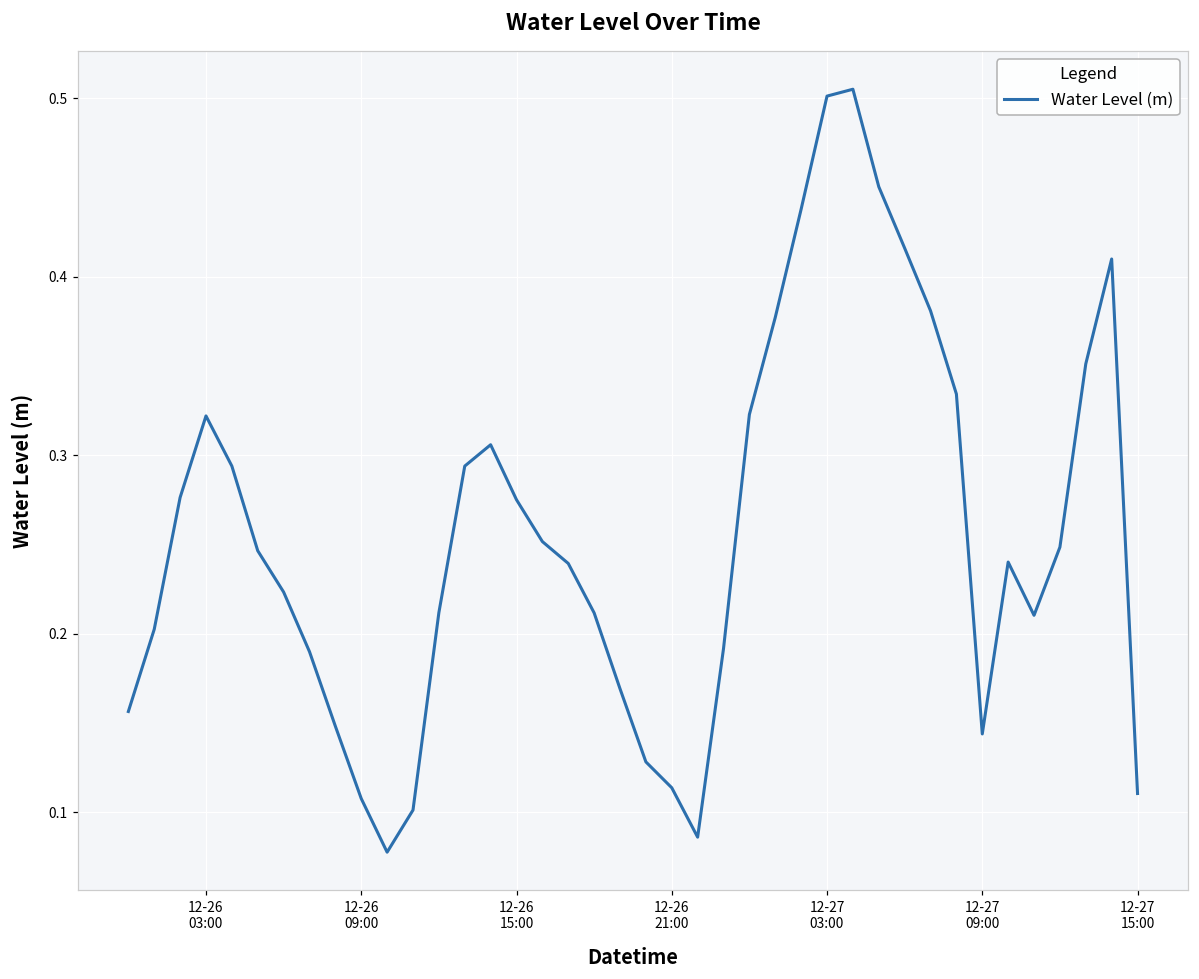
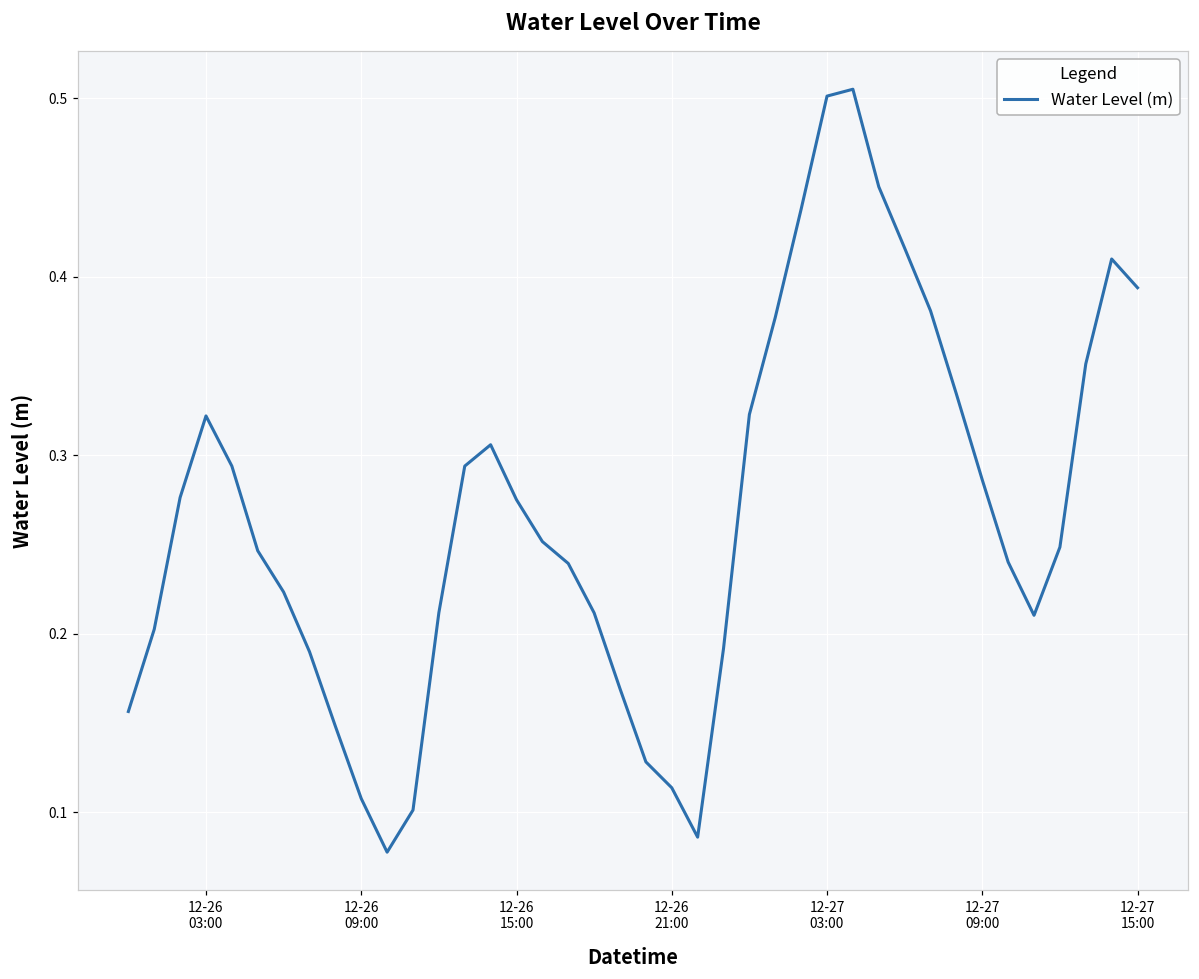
12-27 09:00: 0.144 -> 0.286
12-27 15:00: 0.110 -> 0.394
